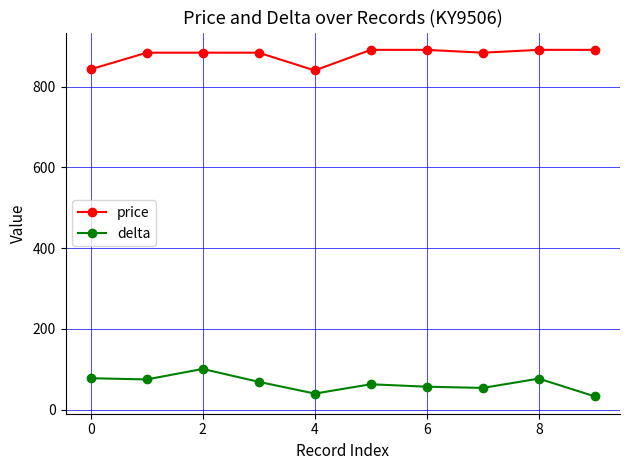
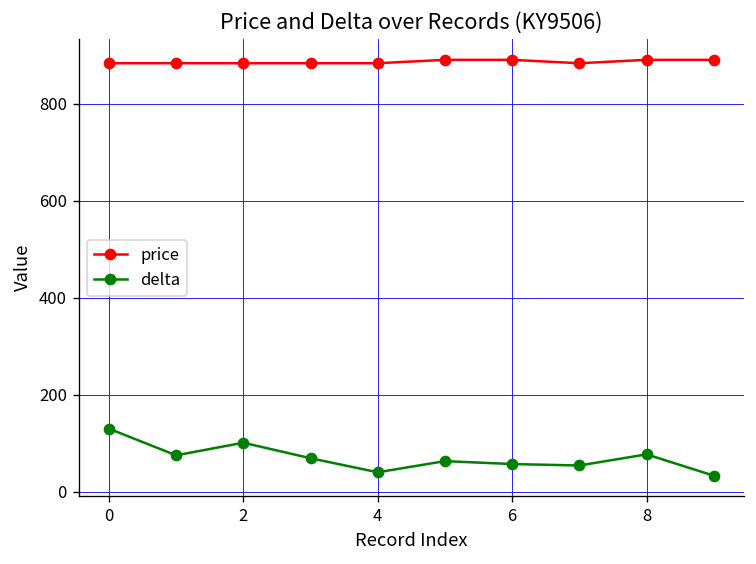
price, 0: 840 -> 880
delta, 0: 80 -> 130
price, 4: 840 -> 880
